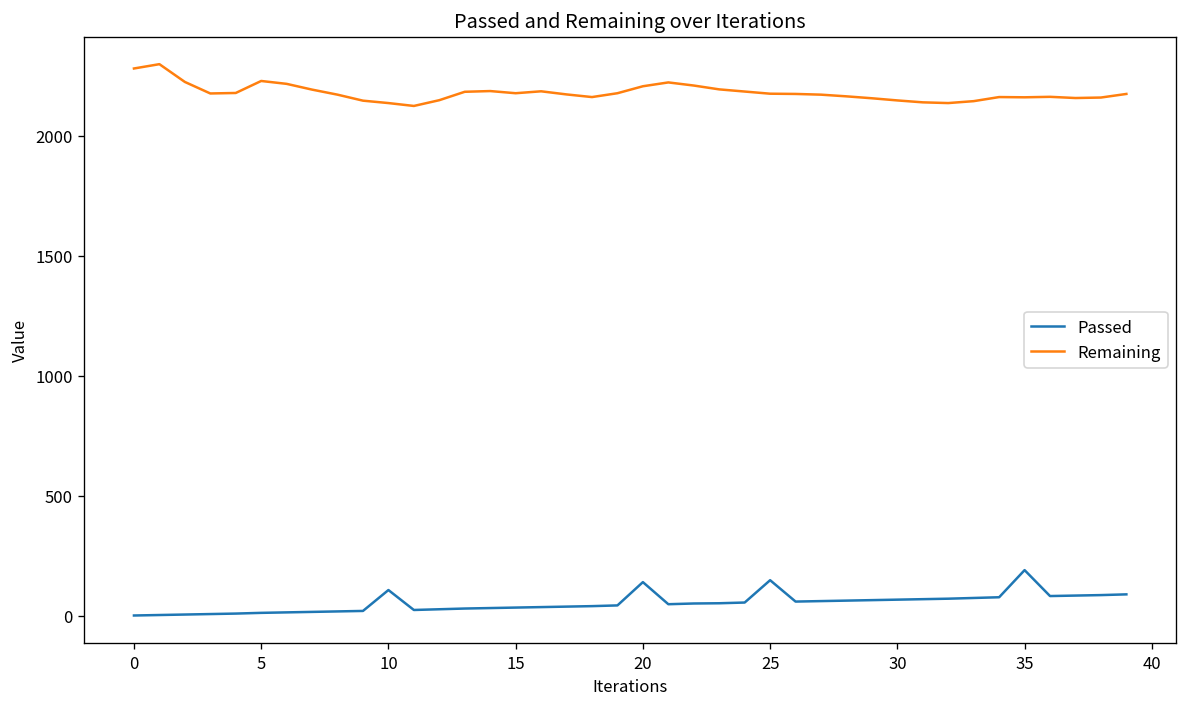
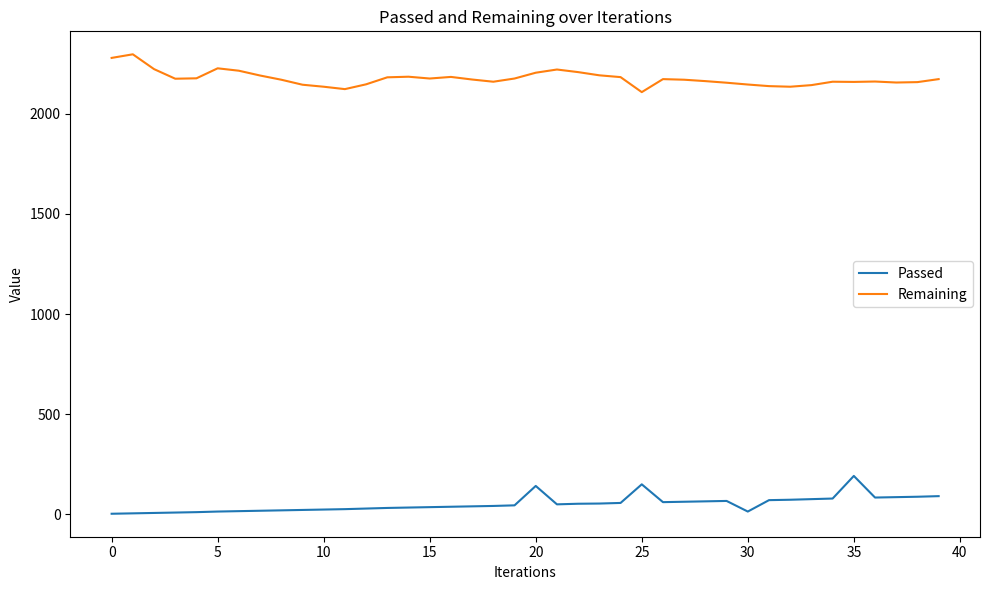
Passed, 10: 110 -> 20
Remaining, 25: 2180 -> 2110
Passed, 30: 70 -> 10
